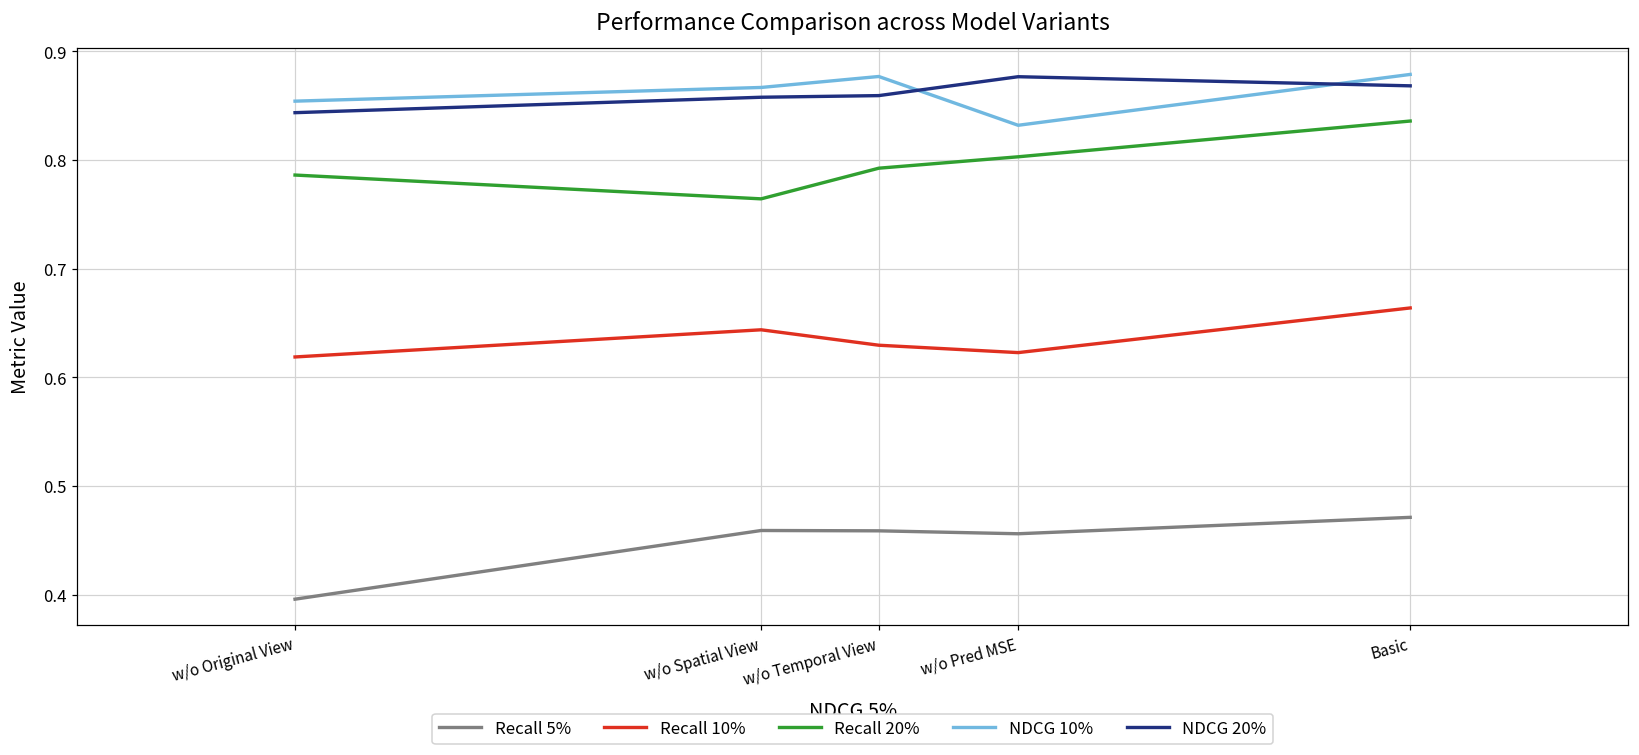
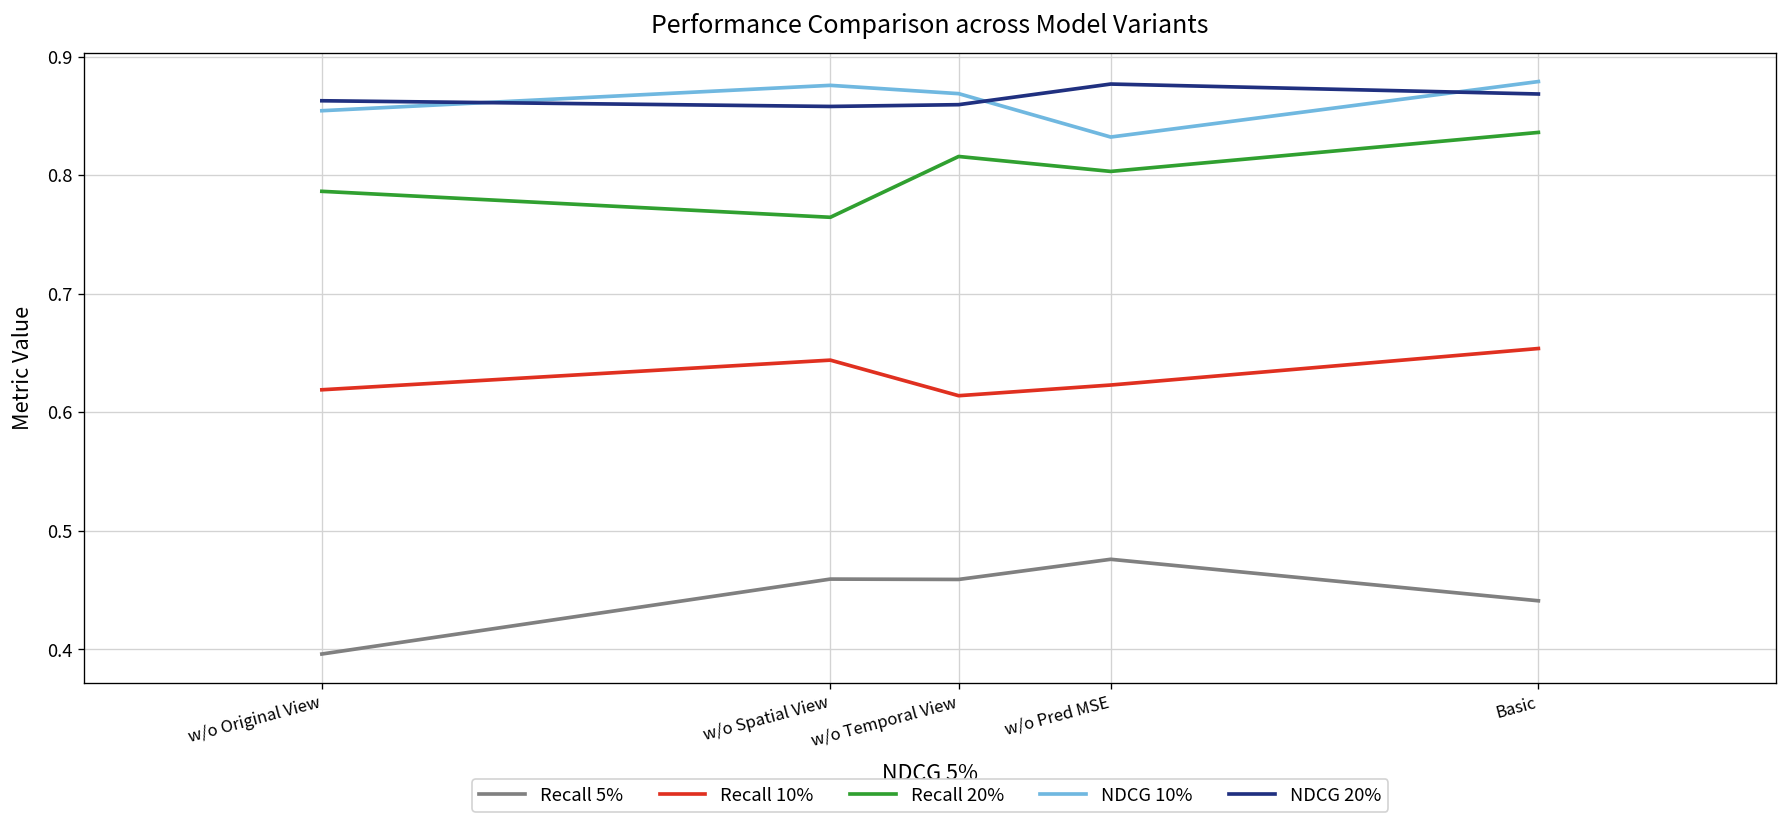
NDCG 20%, w/o Original View: 0.84 -> 0.86
NDCG 10%, w/o Spatial View: 0.87 -> 0.88
Recall 10%, w/o Temporal View: 0.63 -> 0.61
Recall 20%, w/o Temporal View: 0.79 -> 0.82
NDCG 10%, w/o Temporal View: 0.88 -> 0.87
Recall 5%, w/o Pred MSE: 0.46 -> 0.48
Recall 5%, Basic: 0.47 -> 0.44
Recall 10%, Basic: 0.66 -> 0.65
